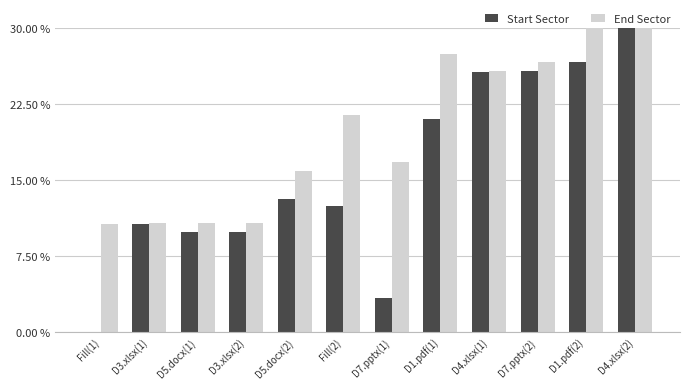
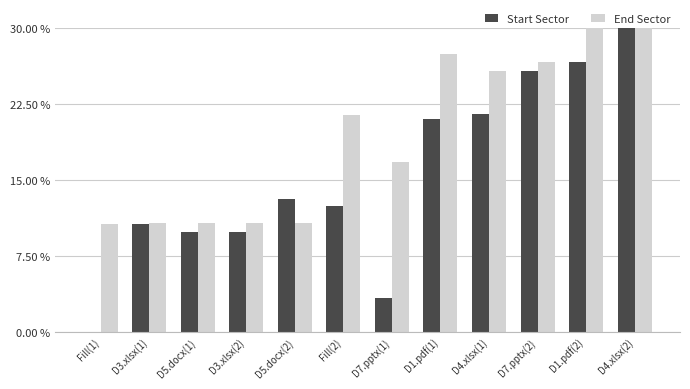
End Sector, D5.docx(2): 15.9 % -> 10.8 %
Start Sector, D4.xlsx(1): 25.7 % -> 21.5 %
